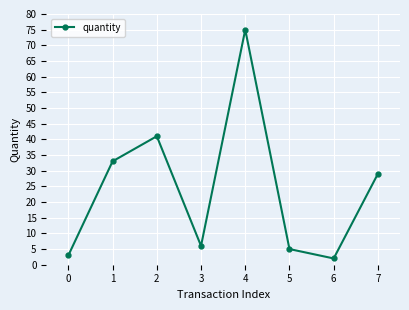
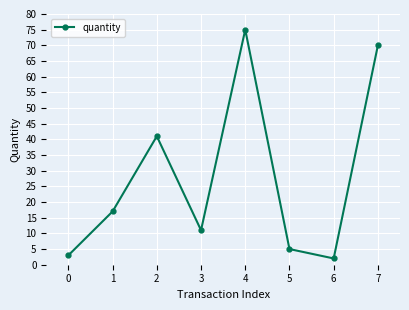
1: 33 -> 17
3: 6 -> 11
7: 29 -> 70
